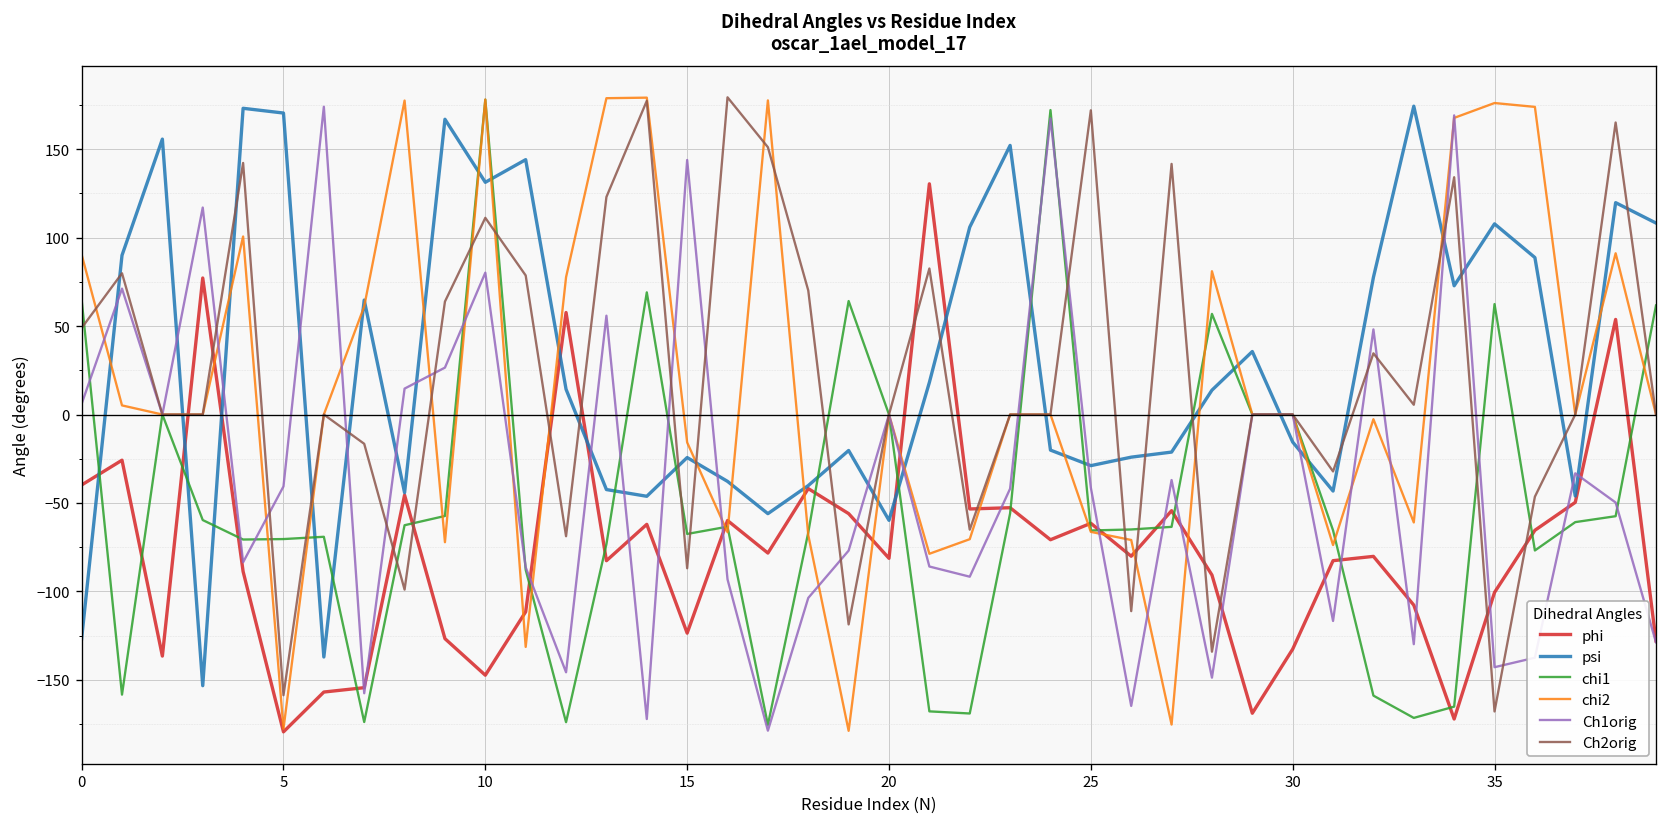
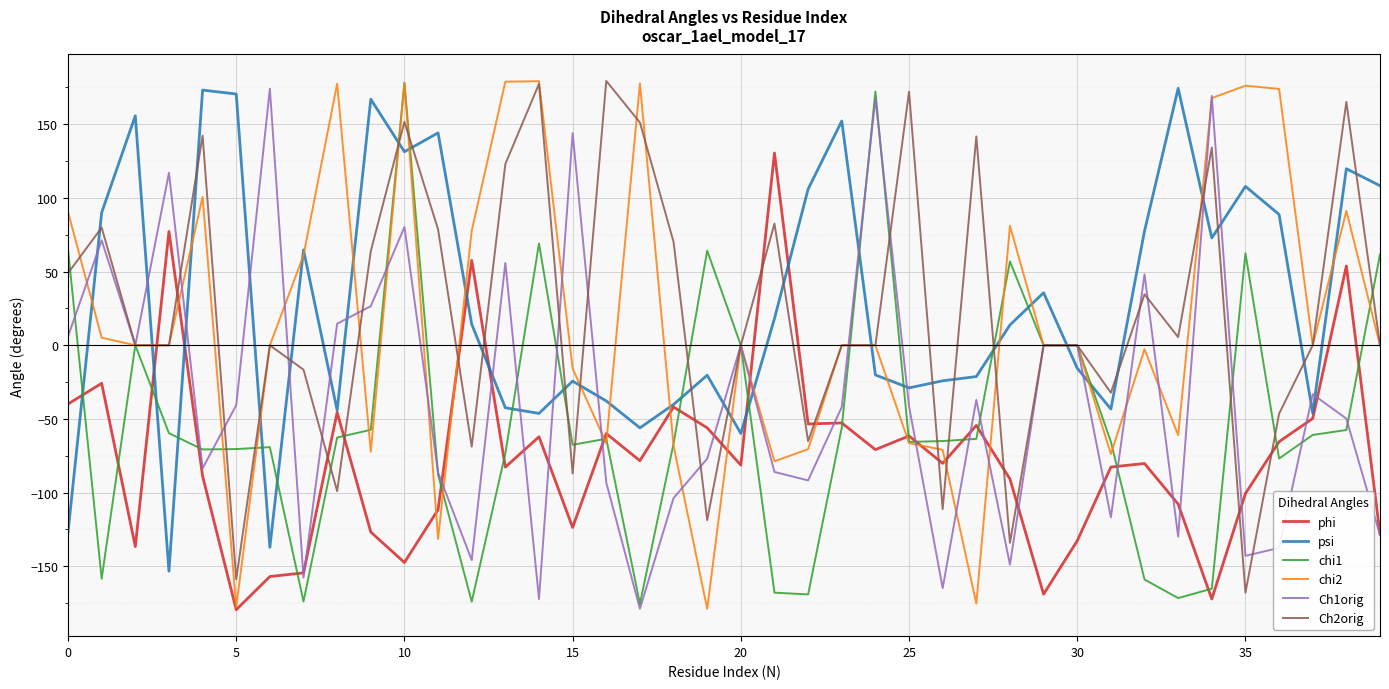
Ch2orig, 10: 111 -> 152
